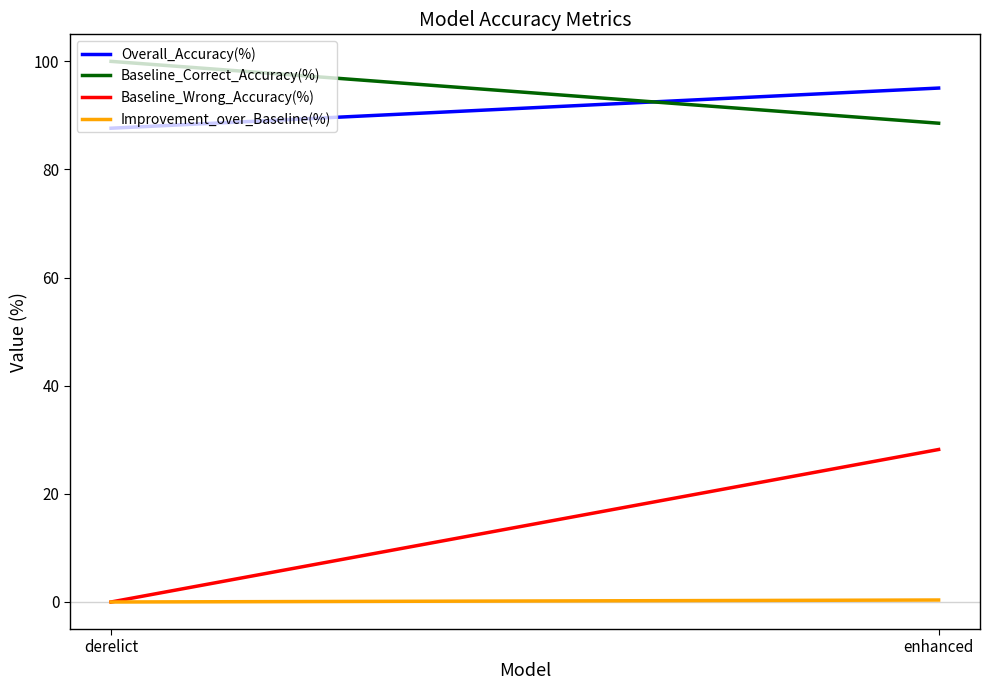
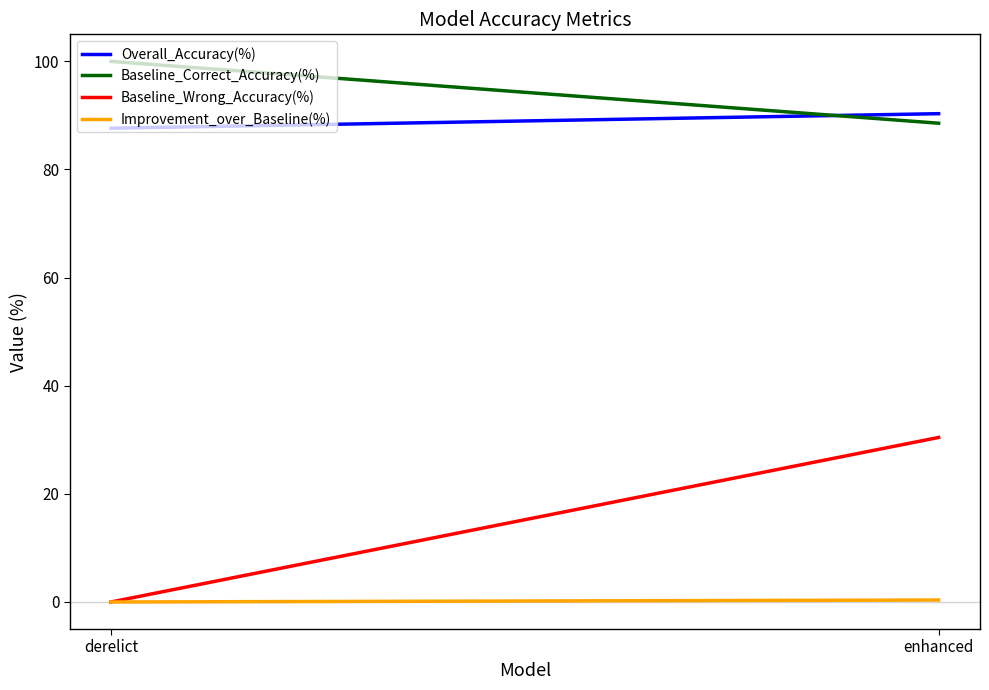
Overall_Accuracy(%), enhanced: 95 -> 90
Baseline_Wrong_Accuracy(%), enhanced: 28 -> 30
